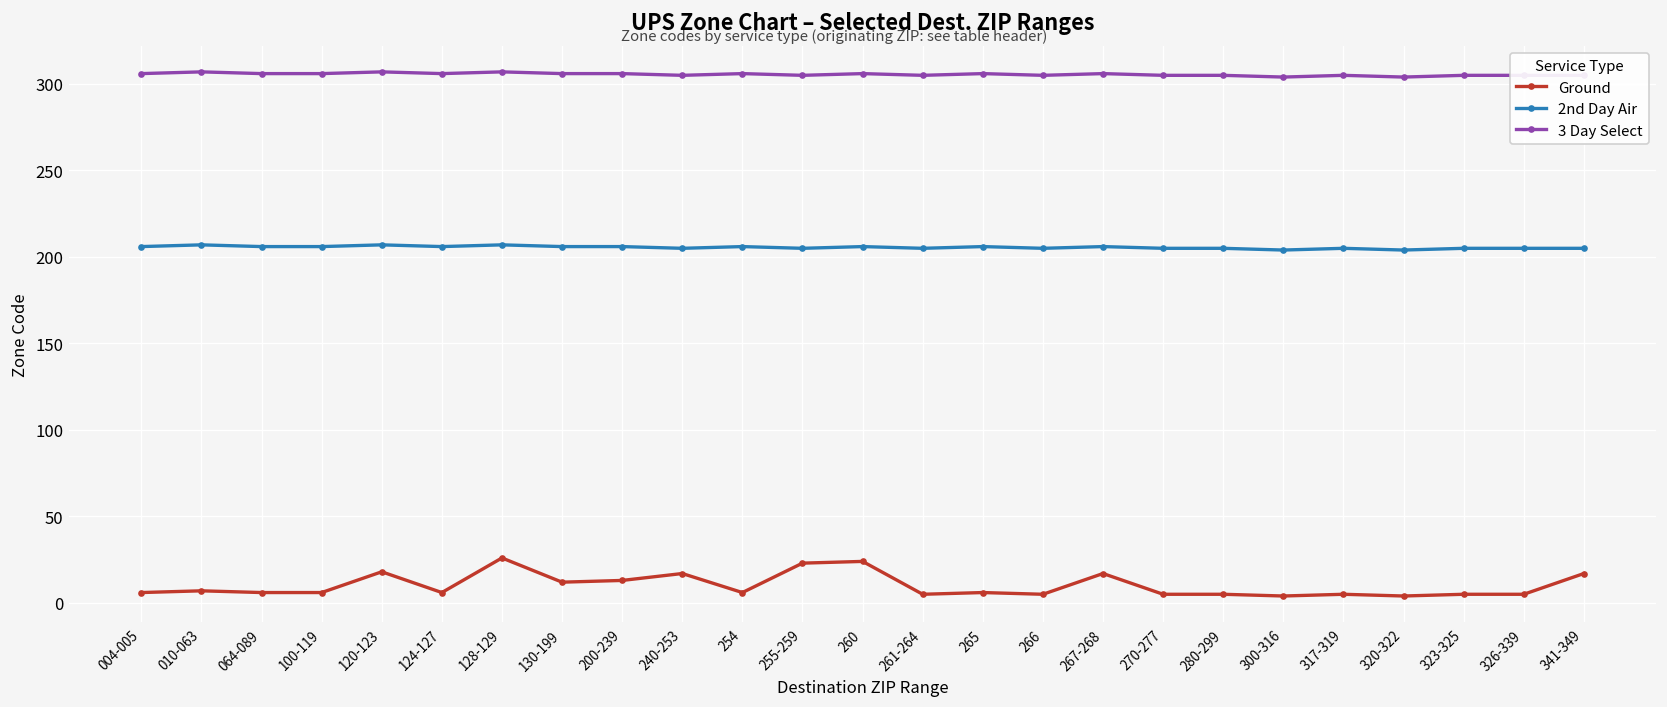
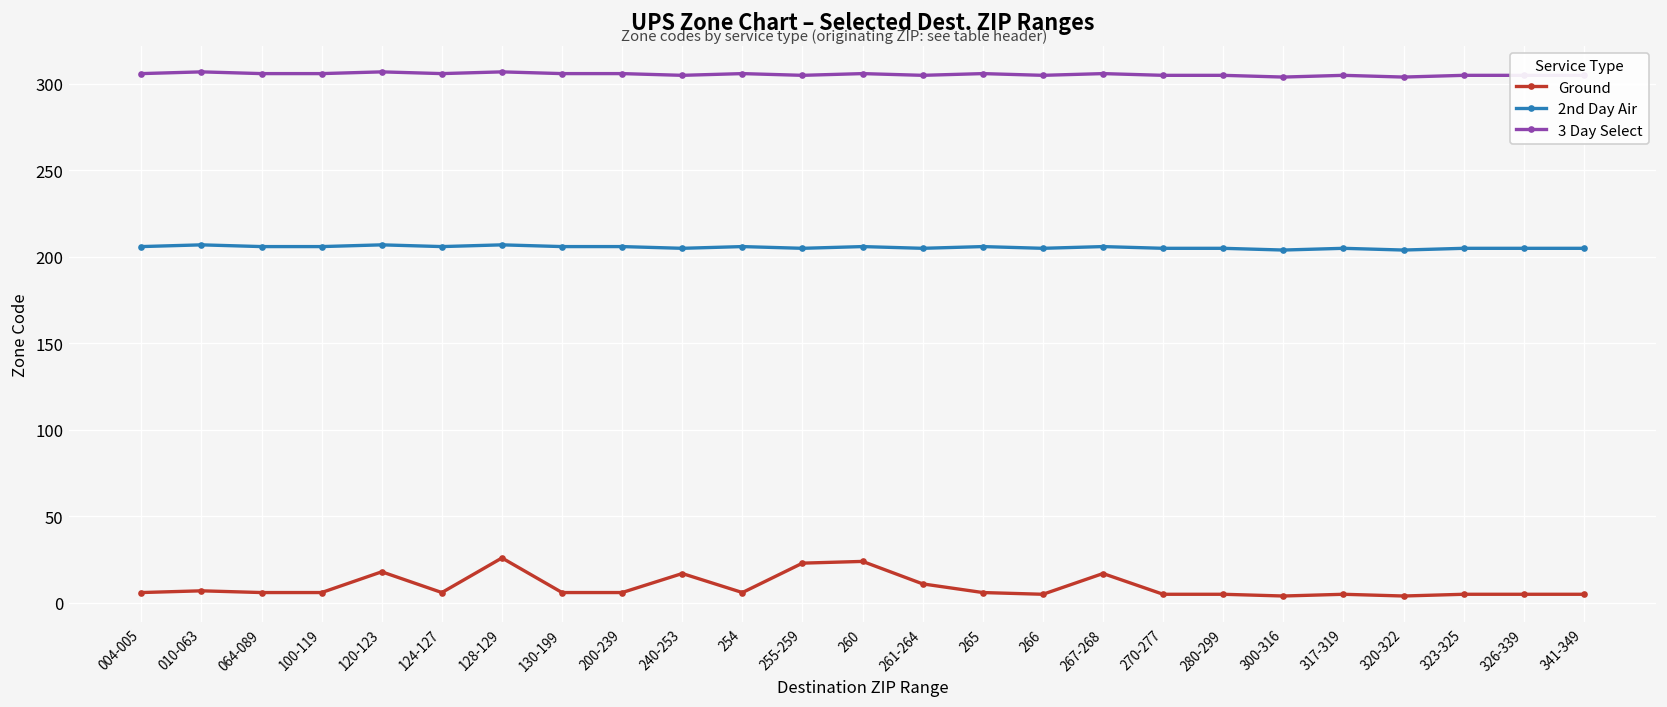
Ground, 130-199: 12 -> 6
Ground, 200-239: 13 -> 6
Ground, 261-264: 5 -> 11
Ground, 341-349: 17 -> 5
